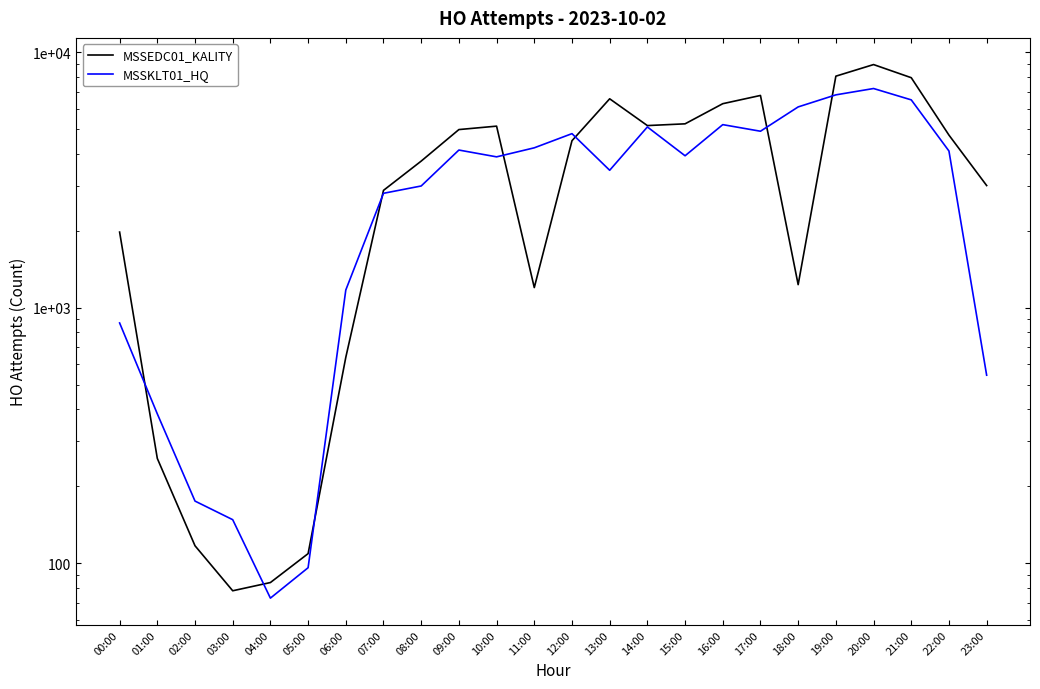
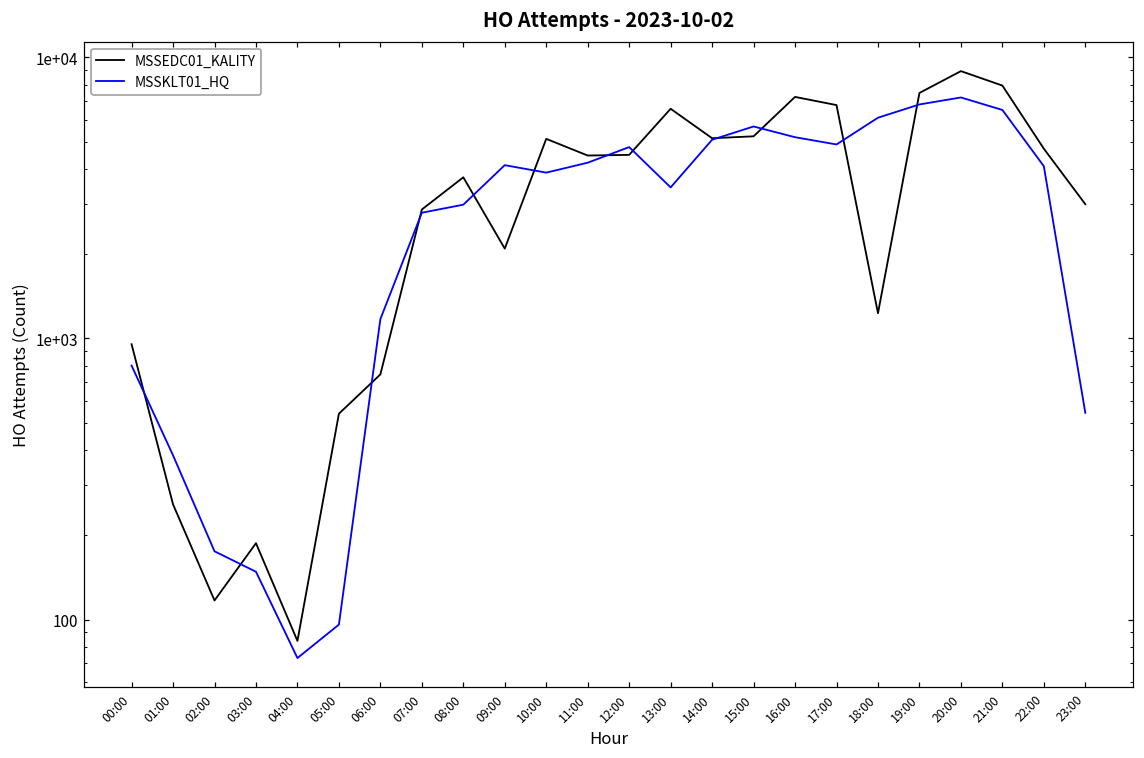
MSSEDC01_KALITY, 00:00: 2000 -> 950
MSSKLT01_HQ, 00:00: 870 -> 800
MSSEDC01_KALITY, 03:00: 78 -> 190
MSSEDC01_KALITY, 05:00: 109 -> 540
MSSEDC01_KALITY, 06:00: 640 -> 750
MSSEDC01_KALITY, 09:00: 5000 -> 2100
MSSEDC01_KALITY, 11:00: 1200 -> 4500
MSSKLT01_HQ, 15:00: 3900 -> 5700
MSSEDC01_KALITY, 16:00: 6300 -> 7200
MSSEDC01_KALITY, 19:00: 8000 -> 7500
